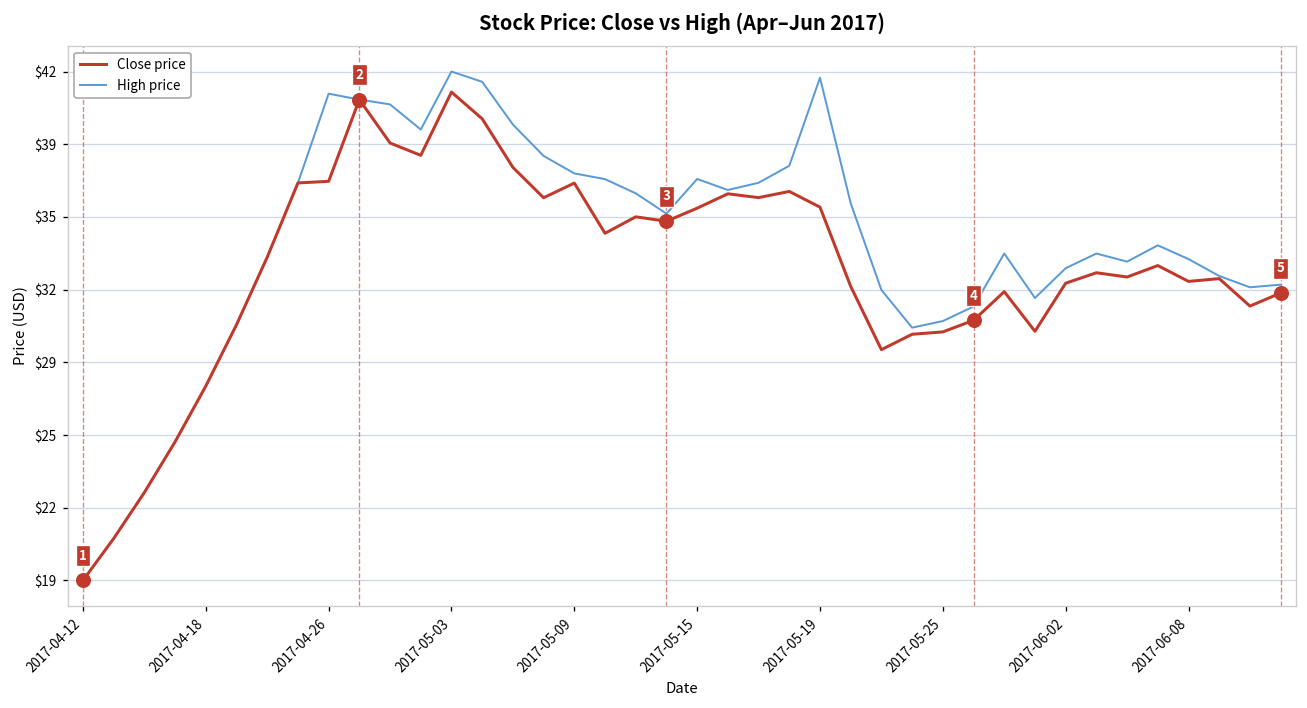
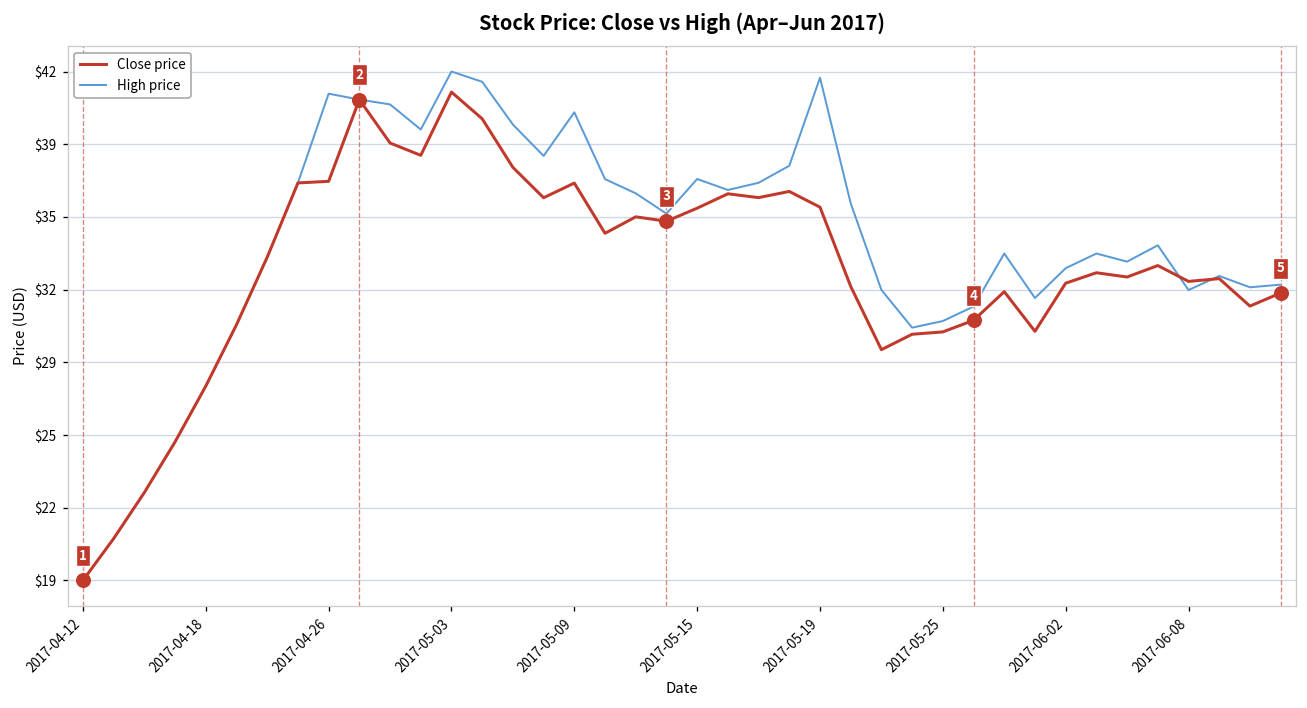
High price, 2017-05-09: $37.2 -> $40.0
High price, 2017-06-08: $33.3 -> $31.9
